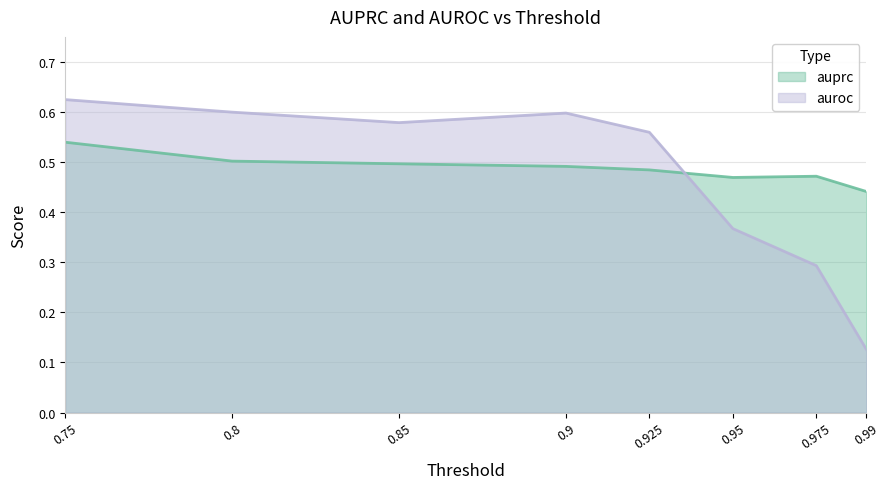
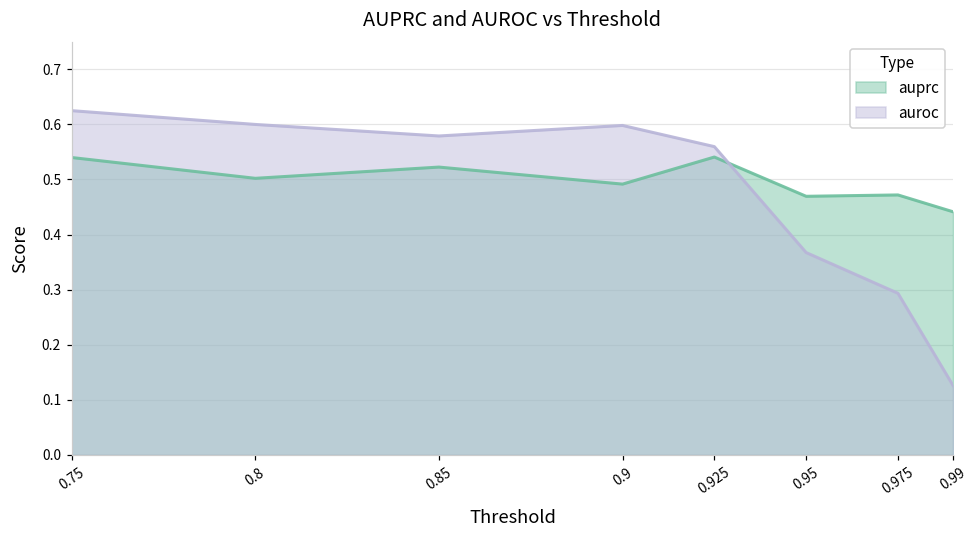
auprc, 0.85: 0.50 -> 0.52
auprc, 0.925: 0.48 -> 0.54
